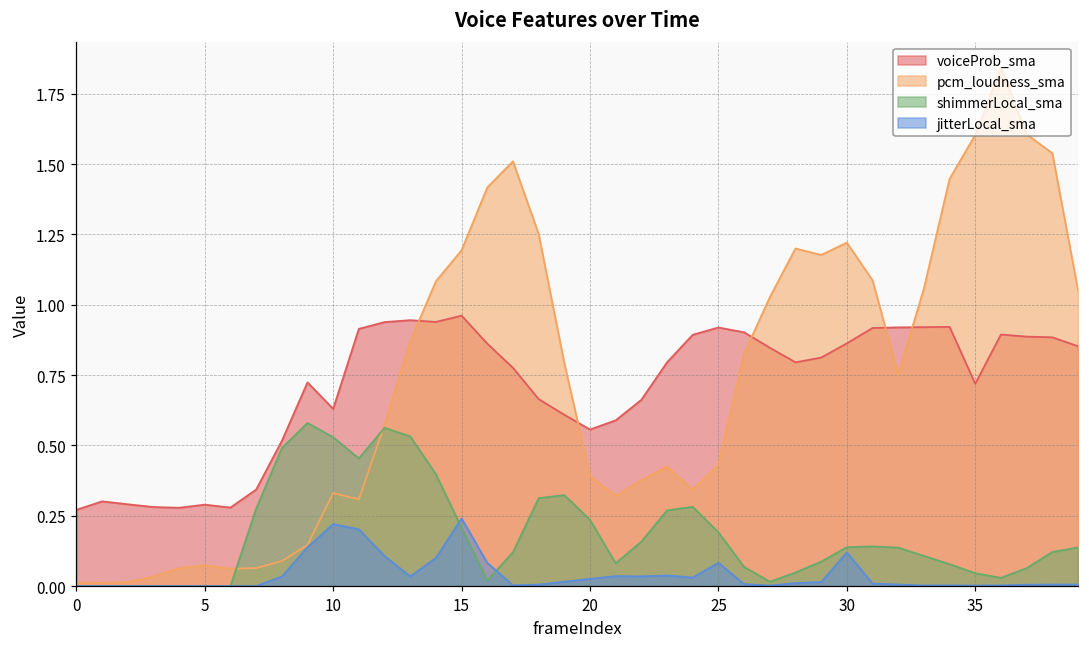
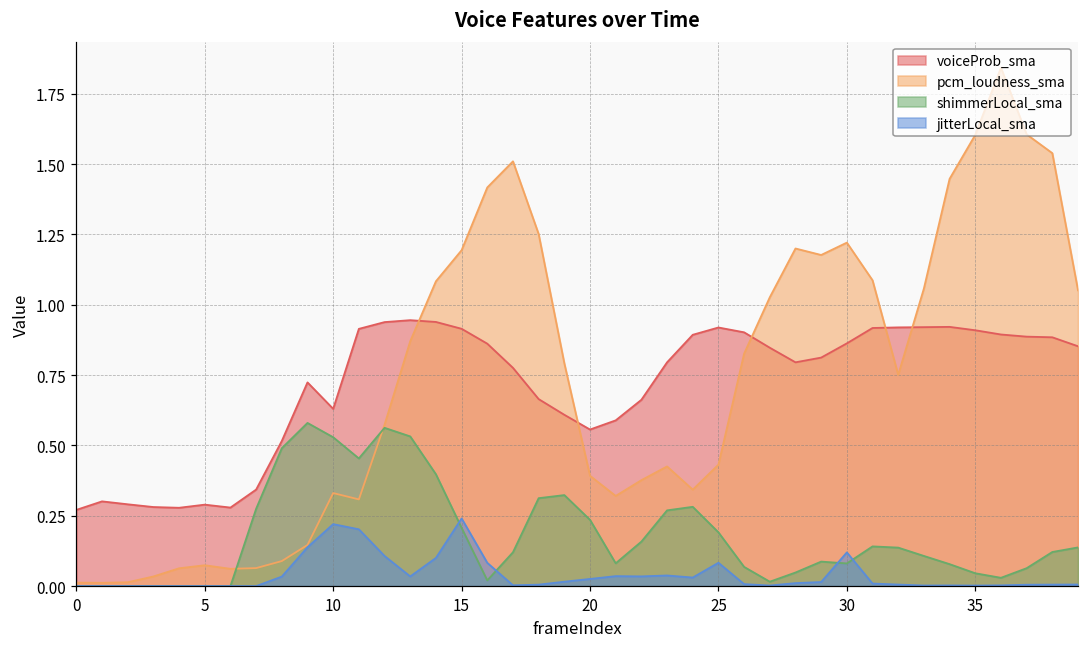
voiceProb_sma, 15: 0.96 -> 0.91
shimmerLocal_sma, 30: 0.14 -> 0.08
voiceProb_sma, 35: 0.72 -> 0.91
